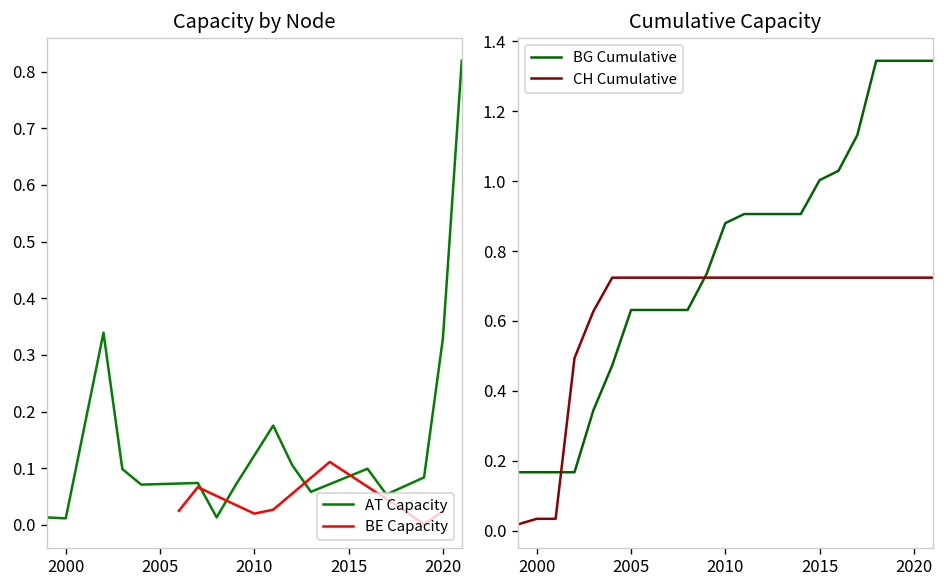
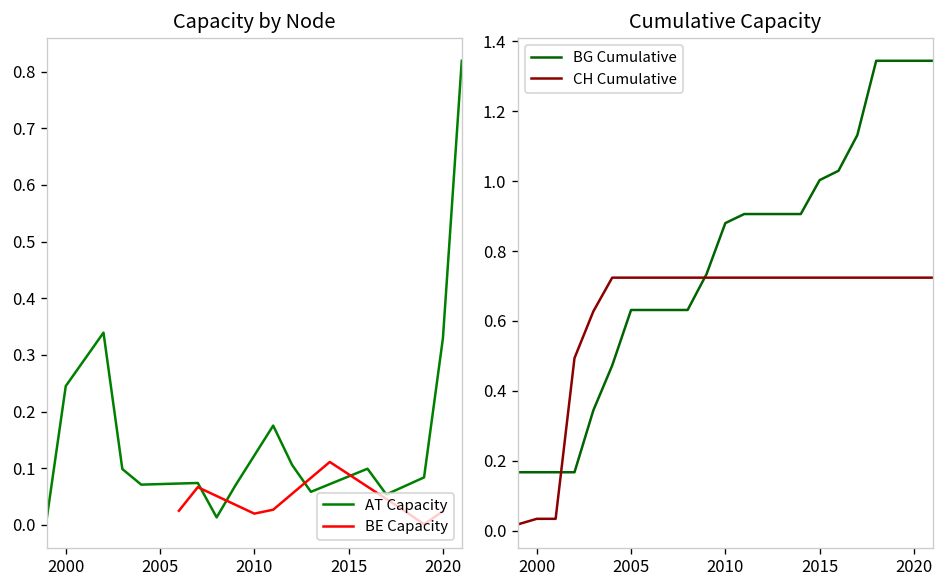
Capacity by Node, AT Capacity, 2000: 0.01 -> 0.25
